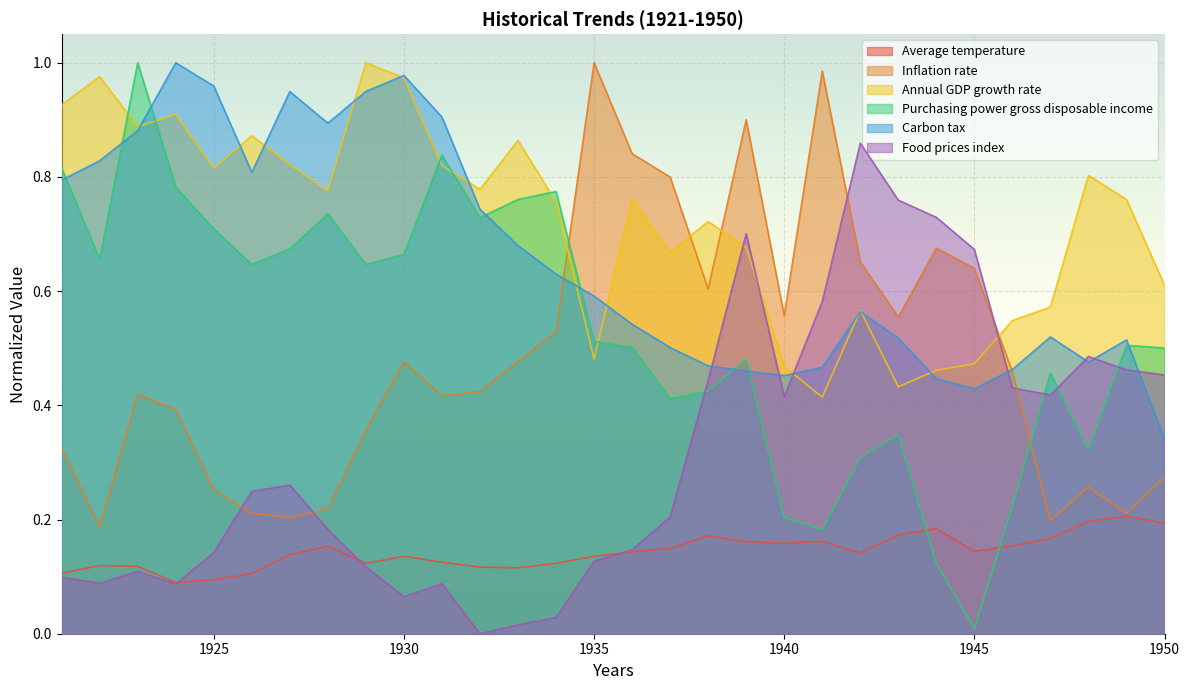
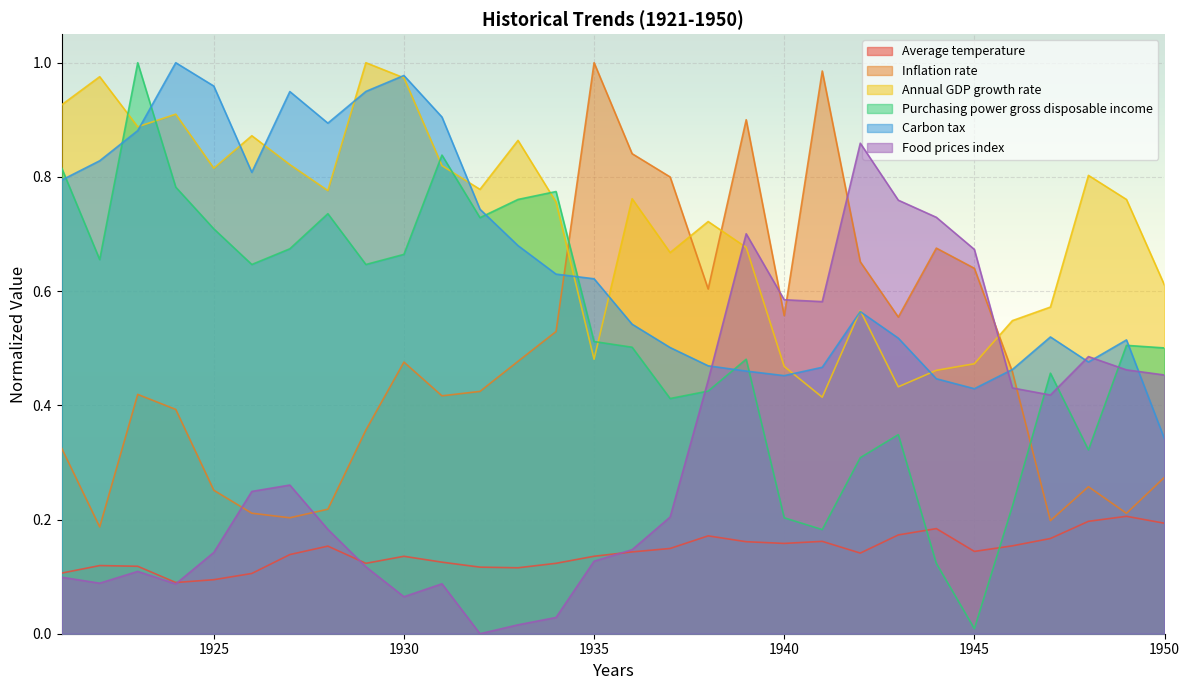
Carbon tax, 1935: 0.59 -> 0.62
Food prices index, 1940: 0.42 -> 0.58
